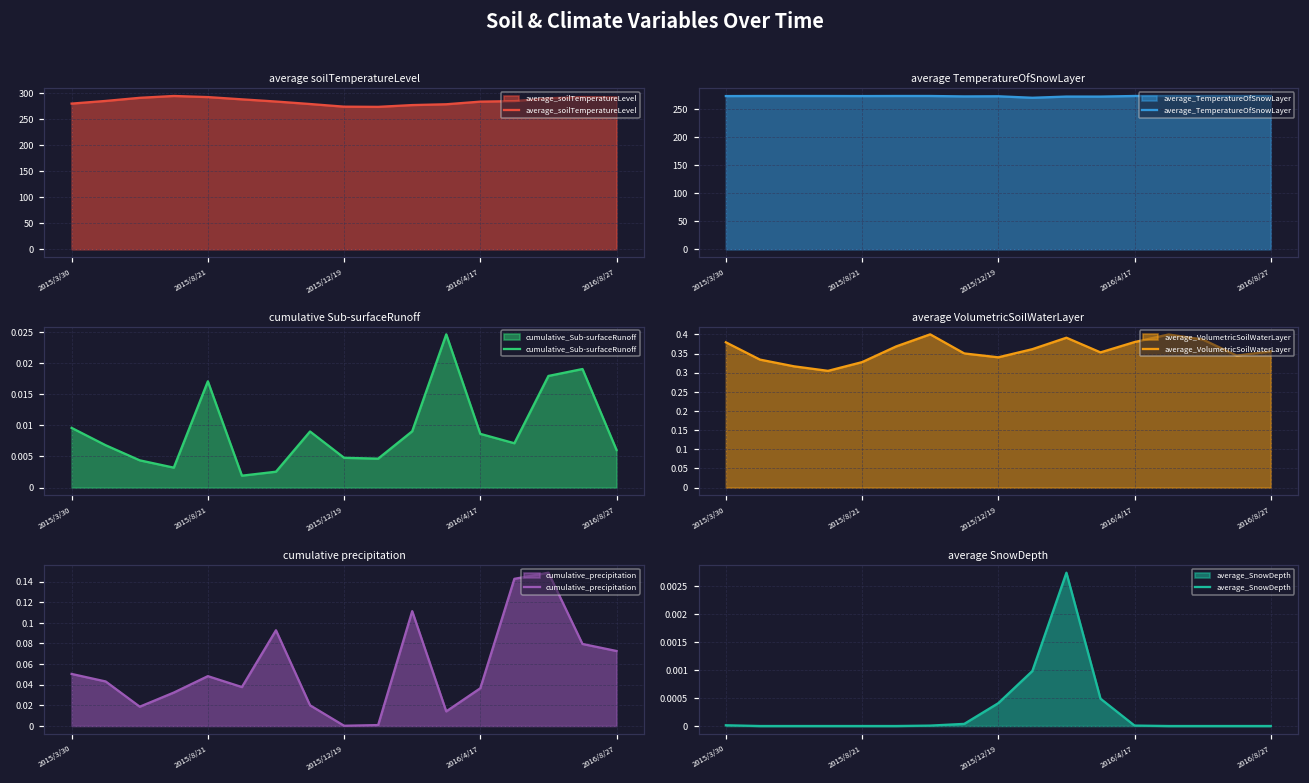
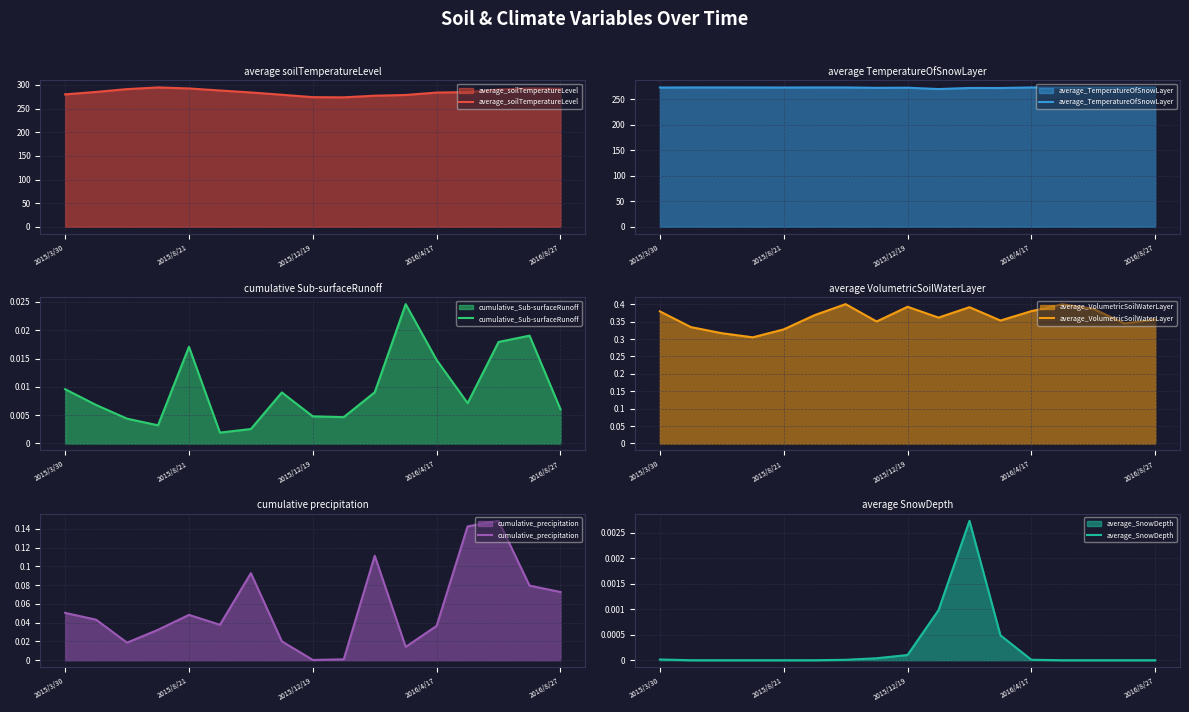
cumulative Sub-surfaceRunoff, 2016/4/17: 0.009 -> 0.015
average VolumetricSoilWaterLayer, 2015/12/19: 0.34 -> 0.39
average SnowDepth, 2015/12/19: 0.0004 -> 0.0001
